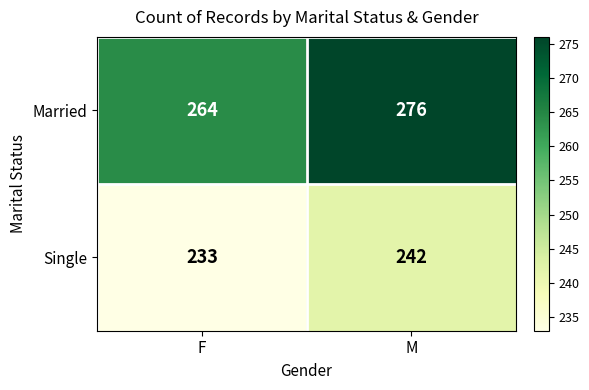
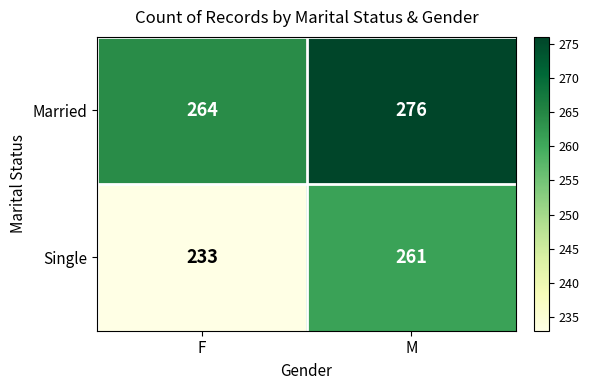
Single, M: 242 -> 261
